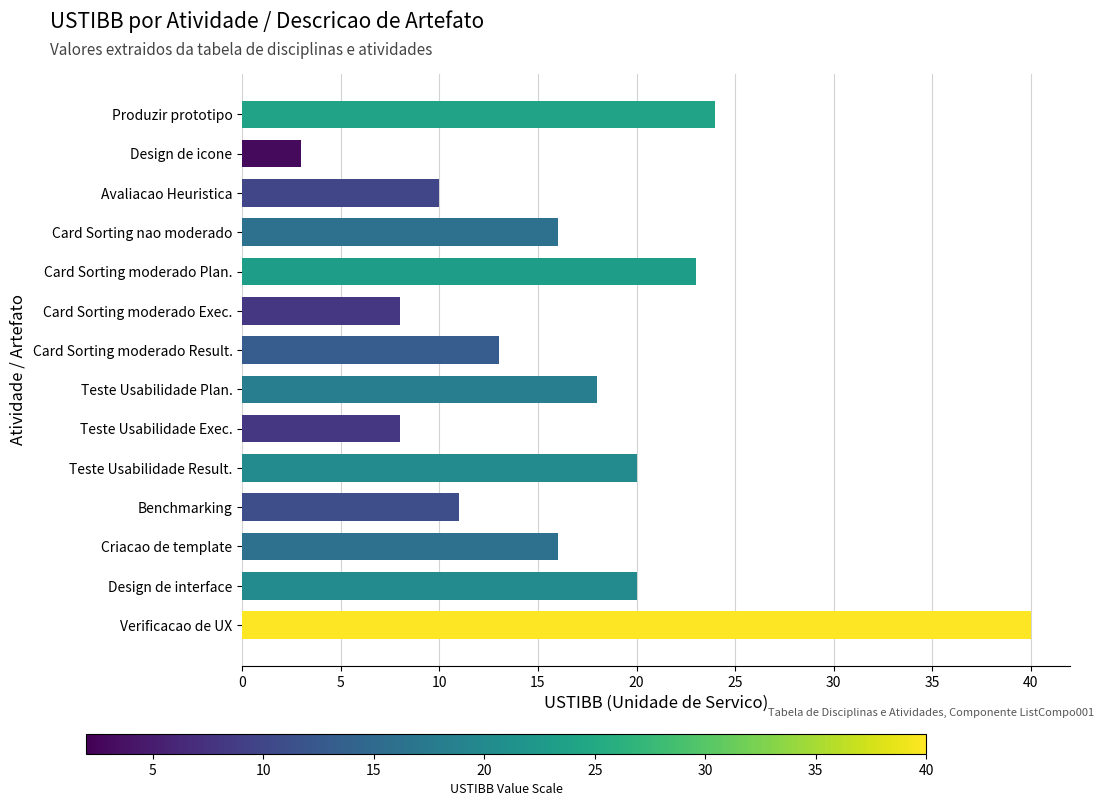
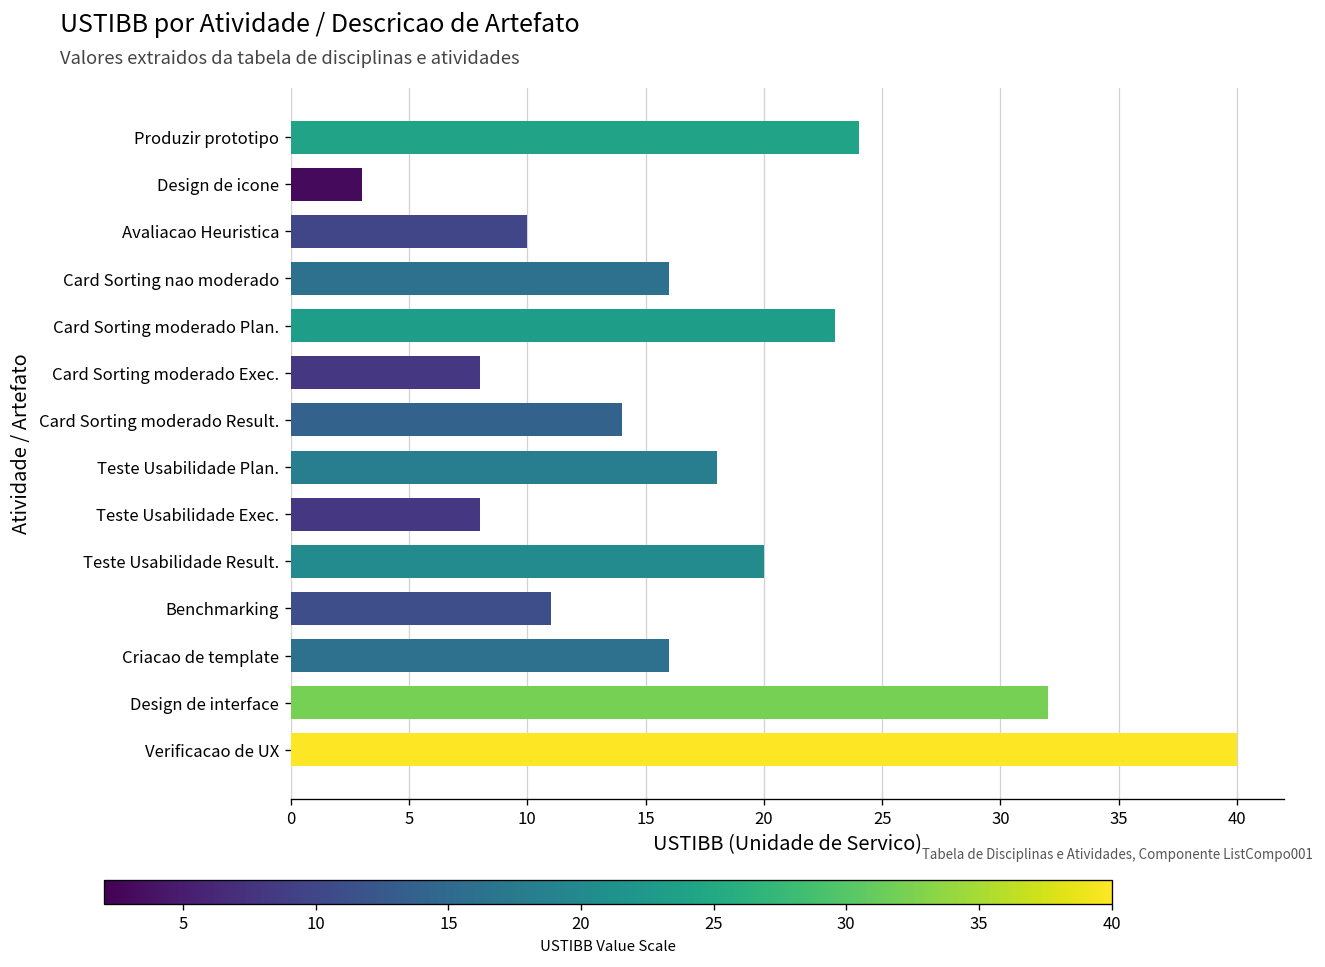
Card Sorting moderado Result.: 13 -> 14
Design de interface: 20 -> 32
